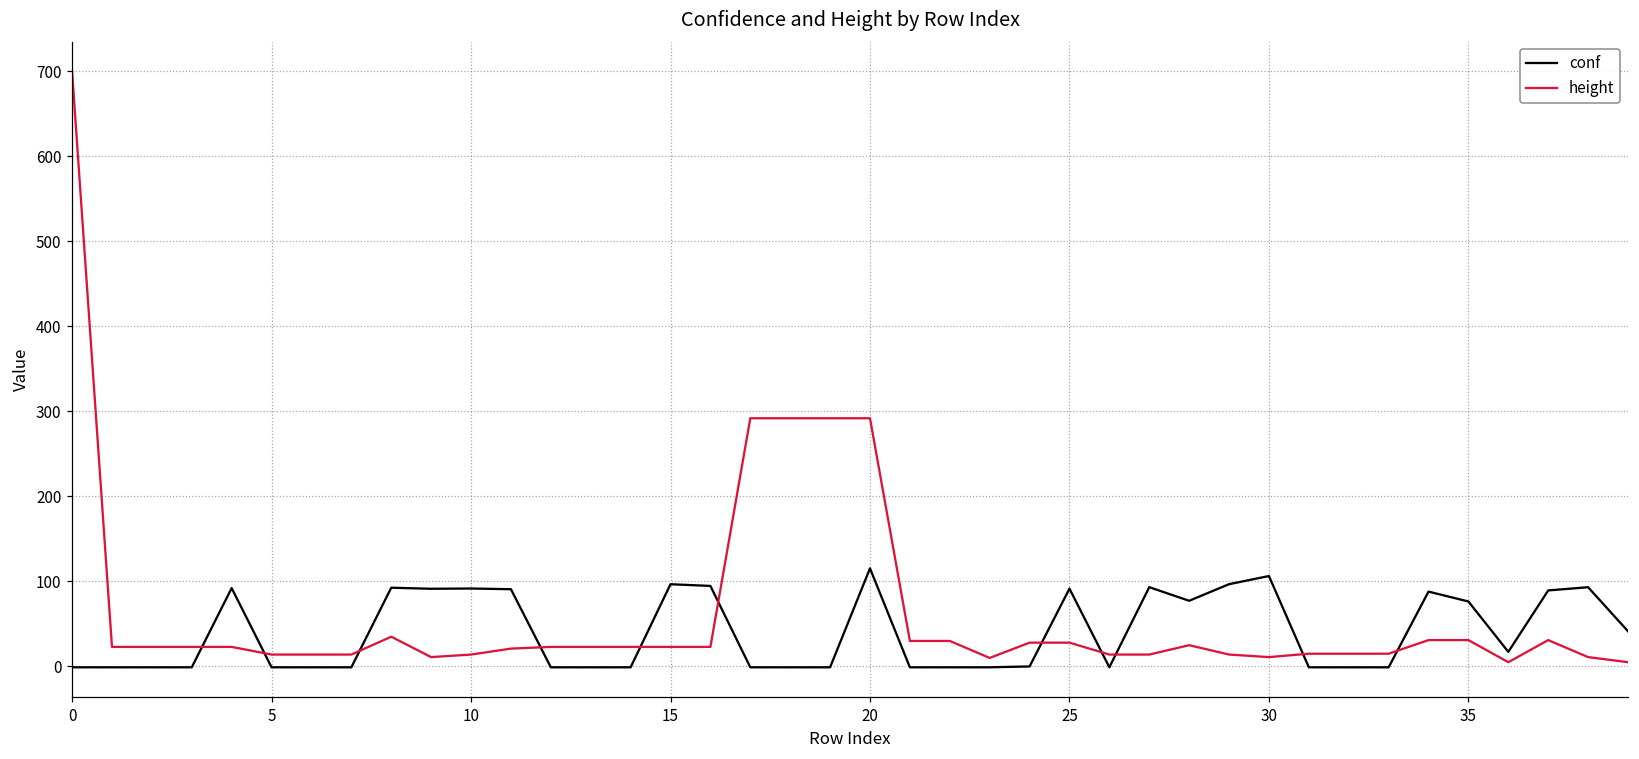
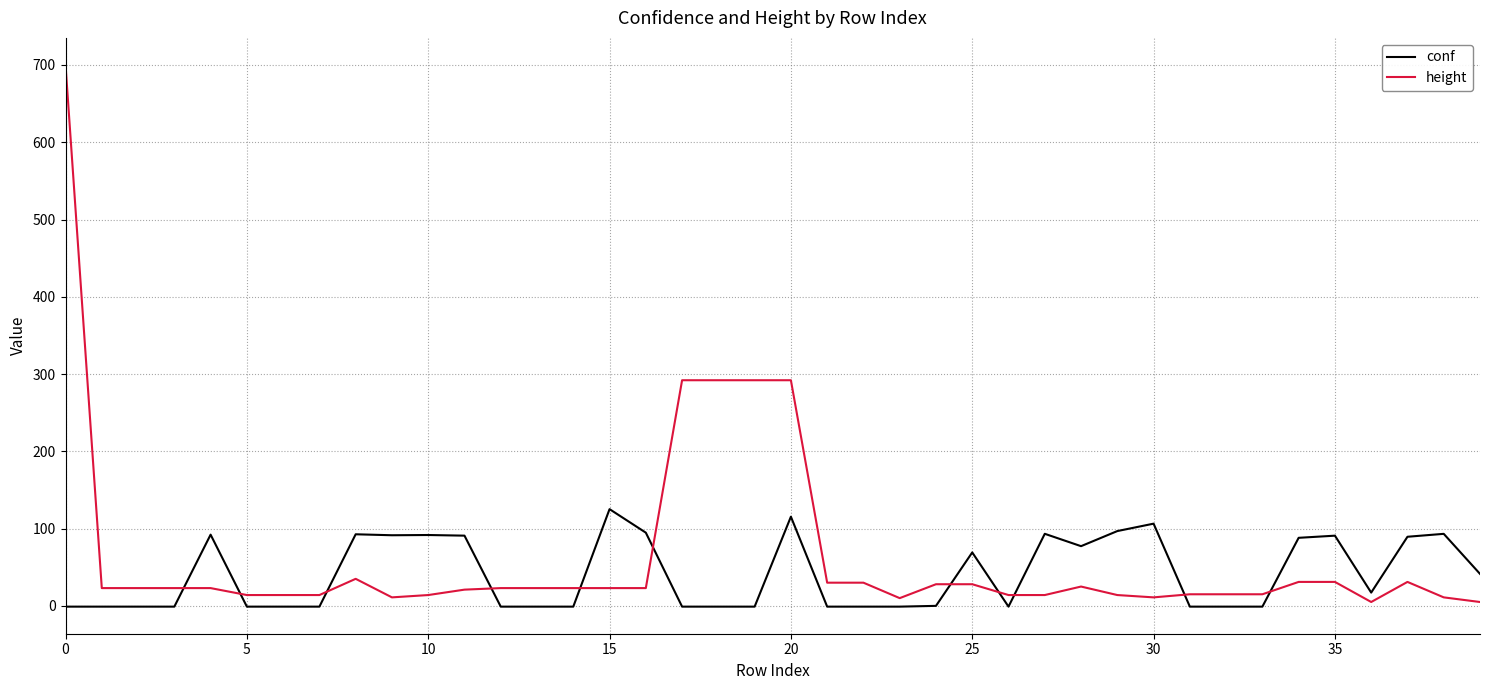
conf, 15: 100 -> 130
conf, 25: 90 -> 70
conf, 35: 80 -> 90
